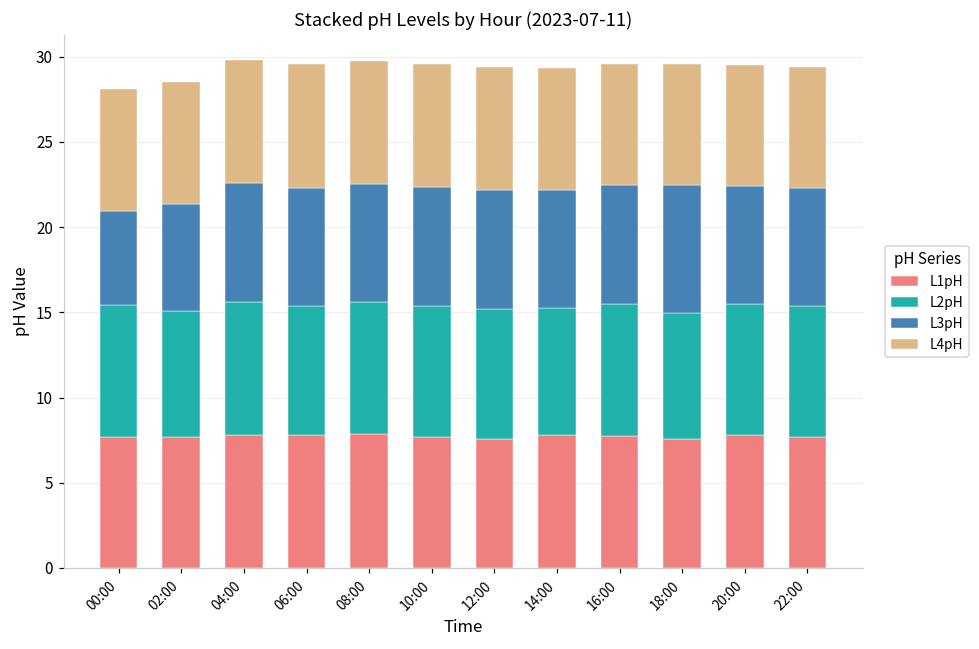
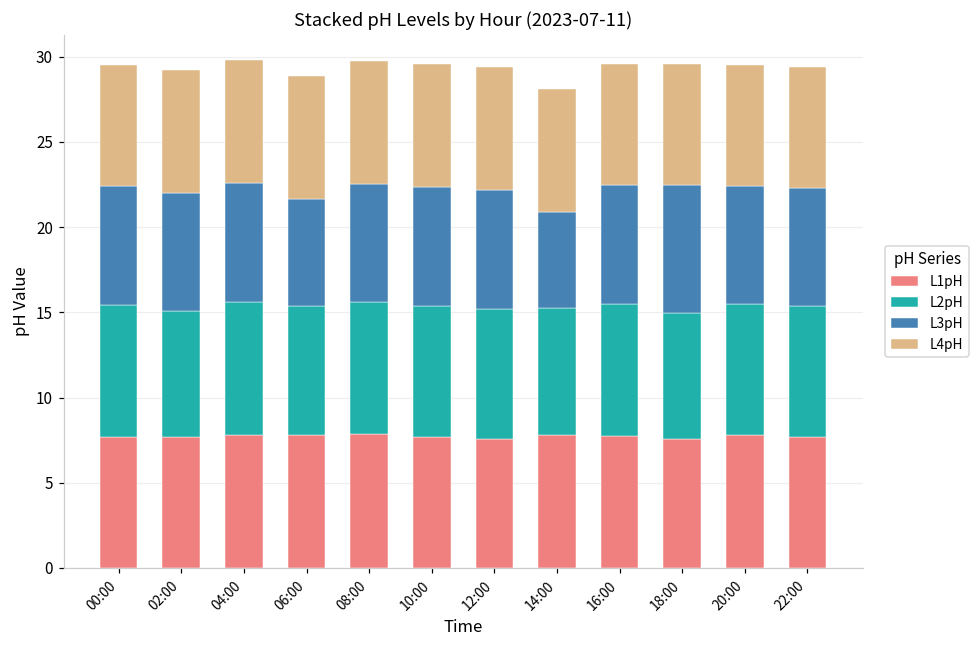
L3pH, 00:00: 5.5 -> 7.0
L3pH, 02:00: 6.3 -> 6.9
L3pH, 06:00: 7.0 -> 6.3
L3pH, 14:00: 6.9 -> 5.7
